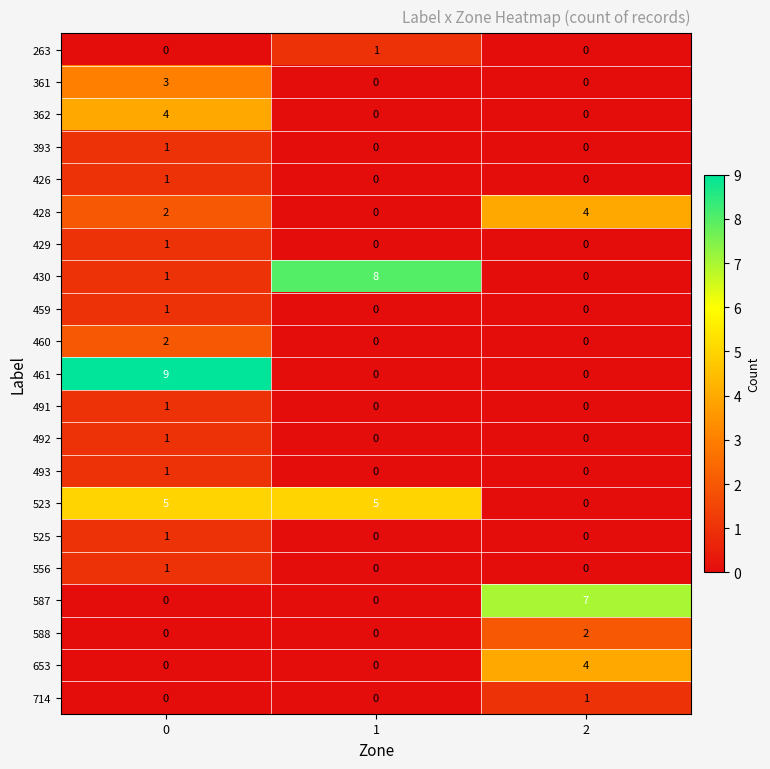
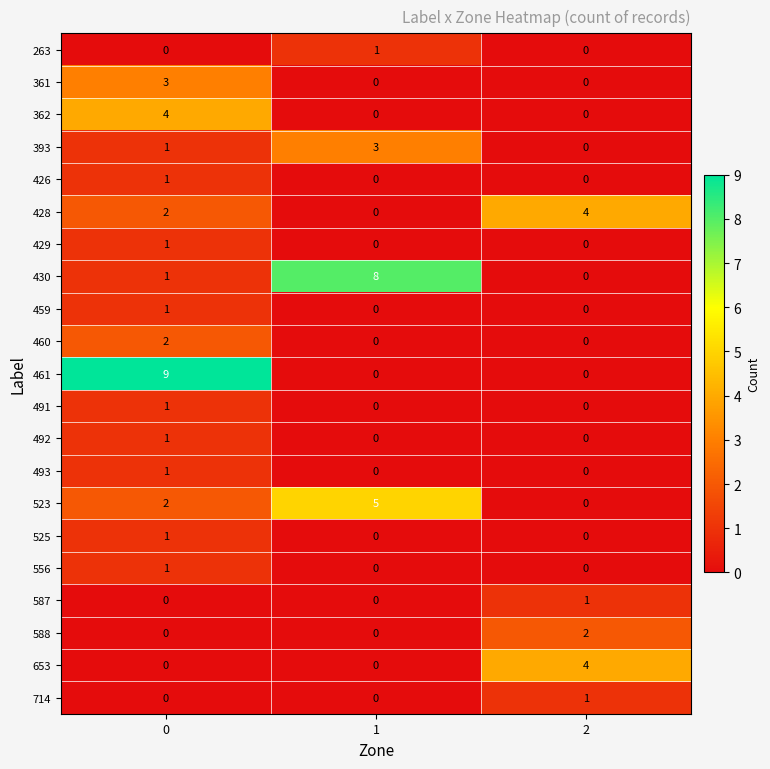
393, 1: 0 -> 3
523, 0: 5 -> 2
587, 2: 7 -> 1
